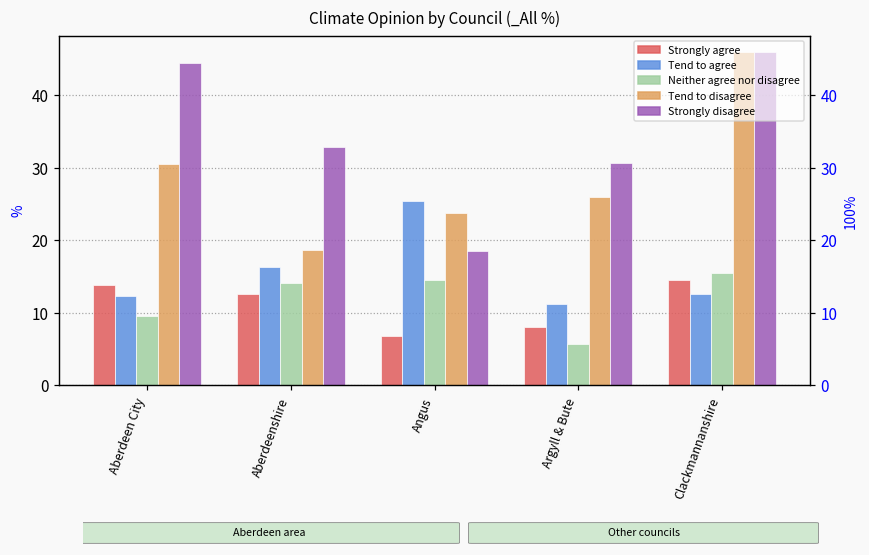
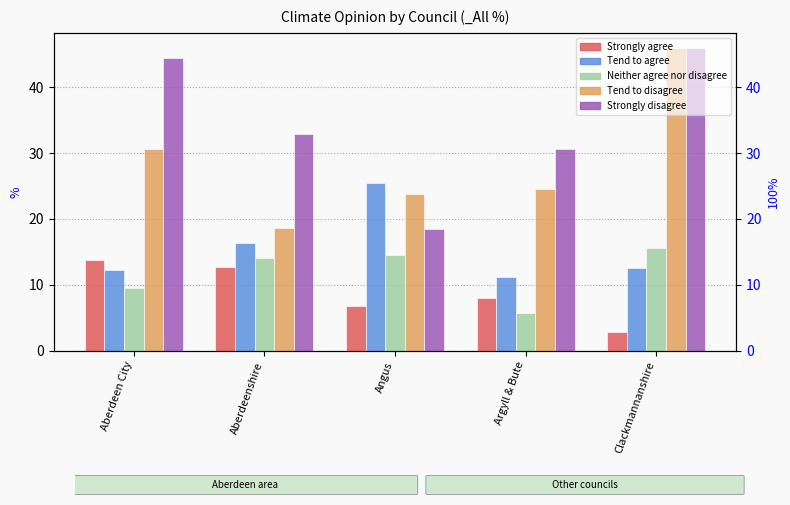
Tend to disagree, Argyll & Bute: 26 -> 25
Strongly agree, Clackmannanshire: 15 -> 3
